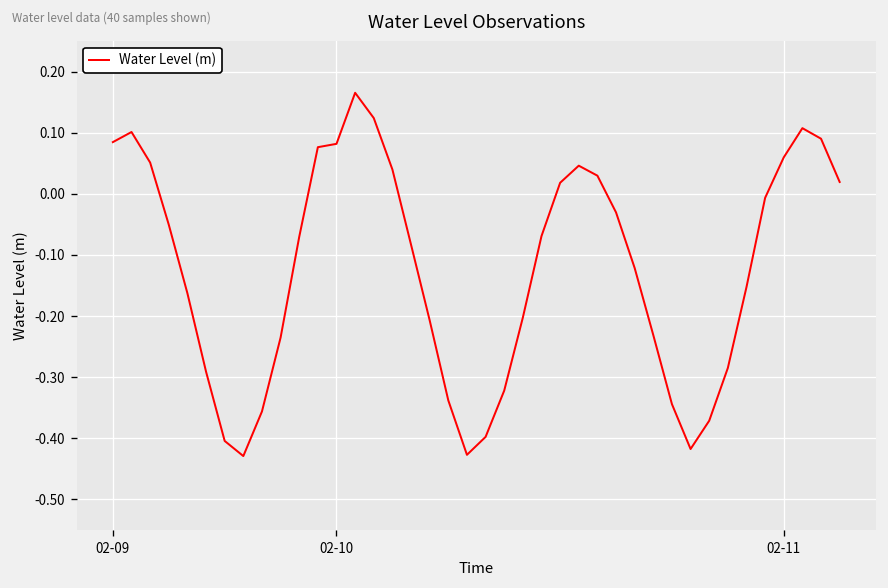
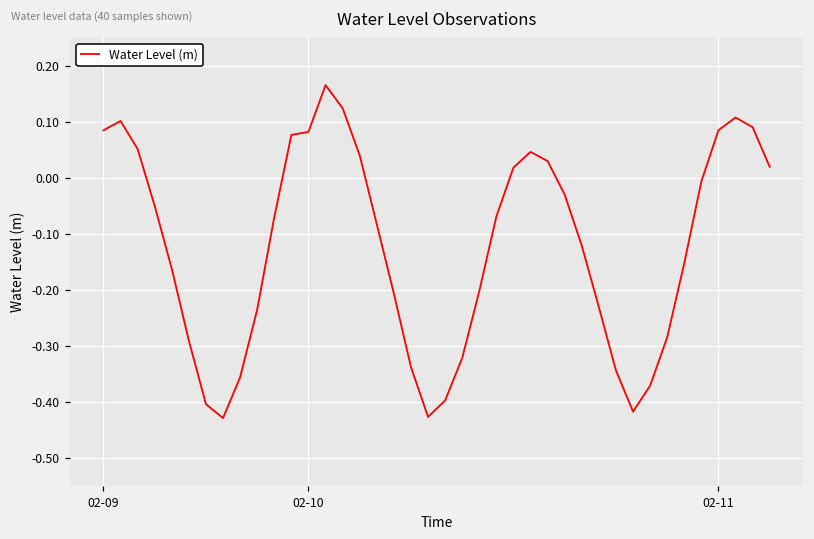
02-11: 0.06 -> 0.08
